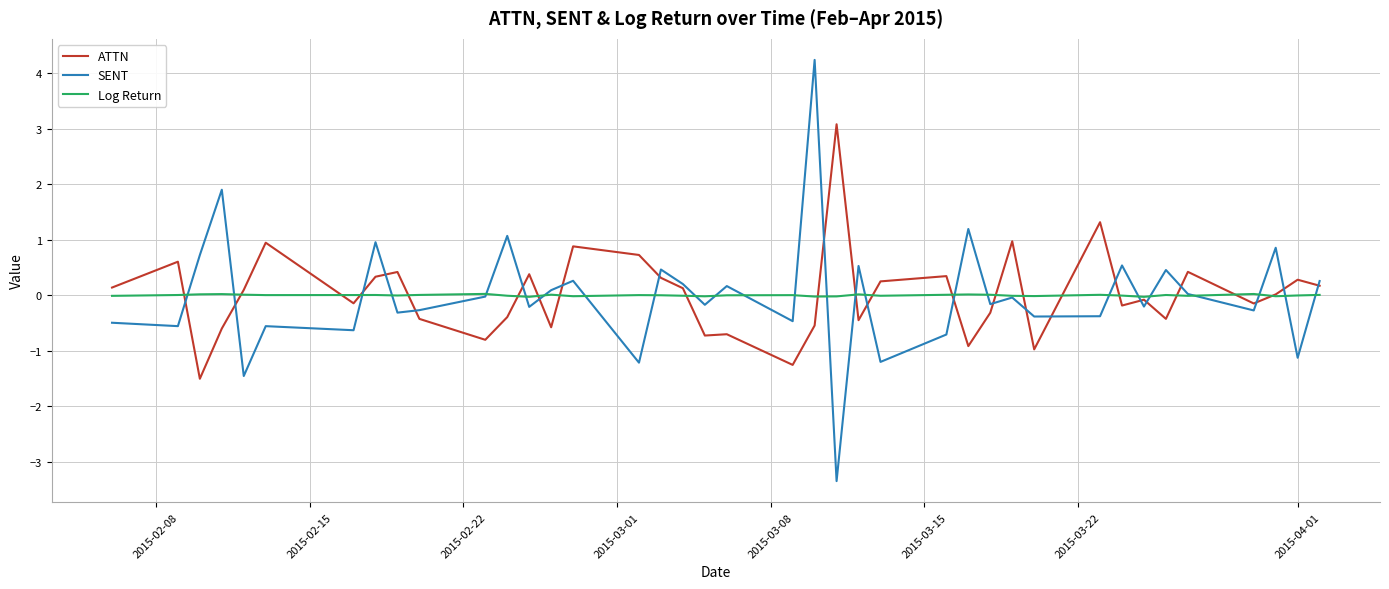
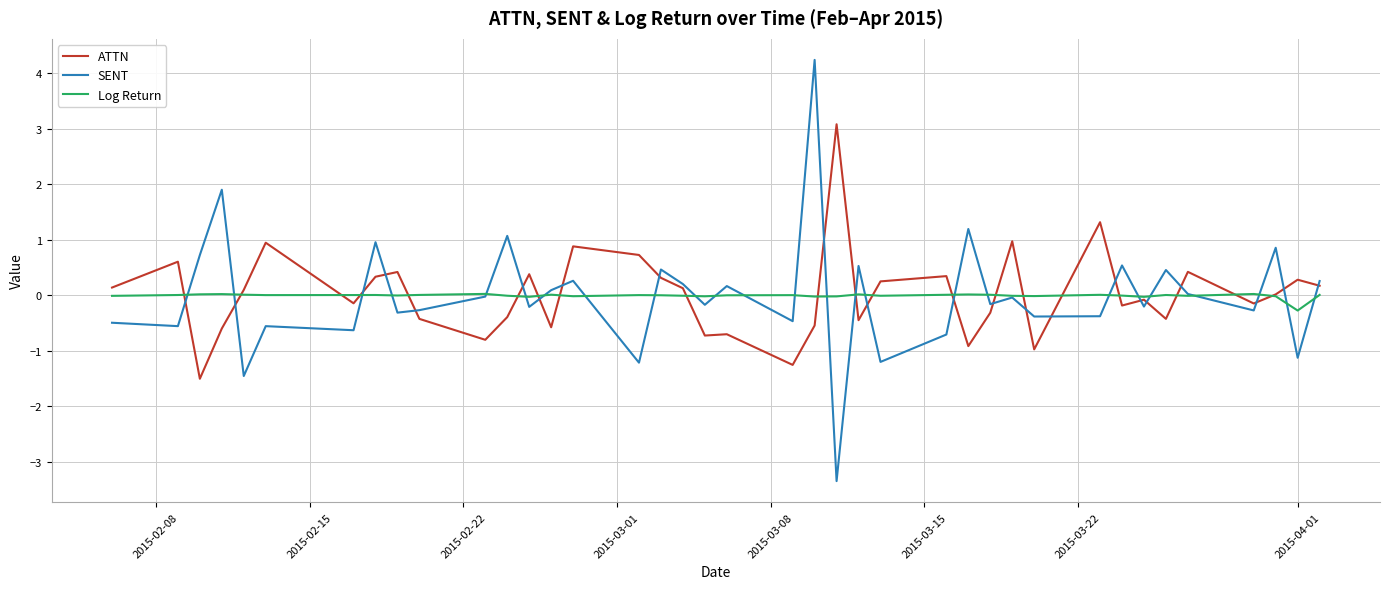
Log Return, 2015-04-01: 0.0 -> -0.3
